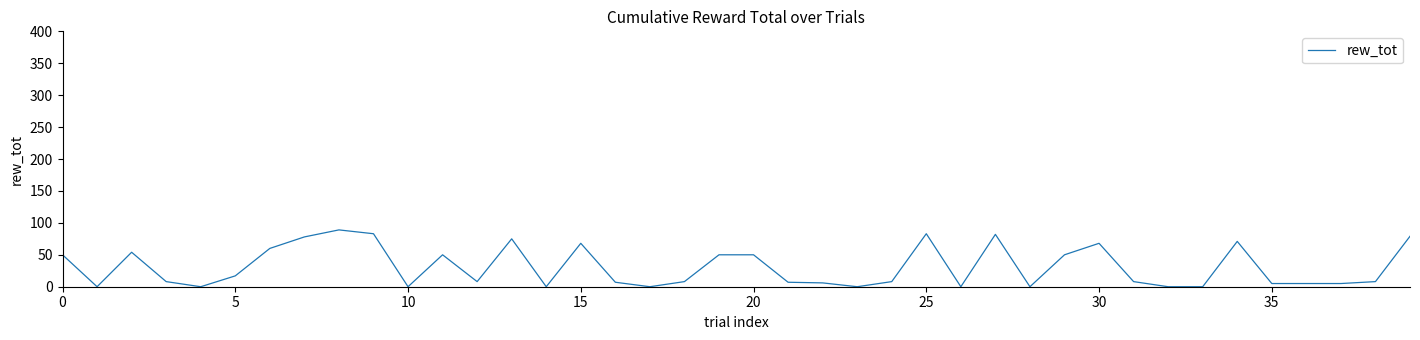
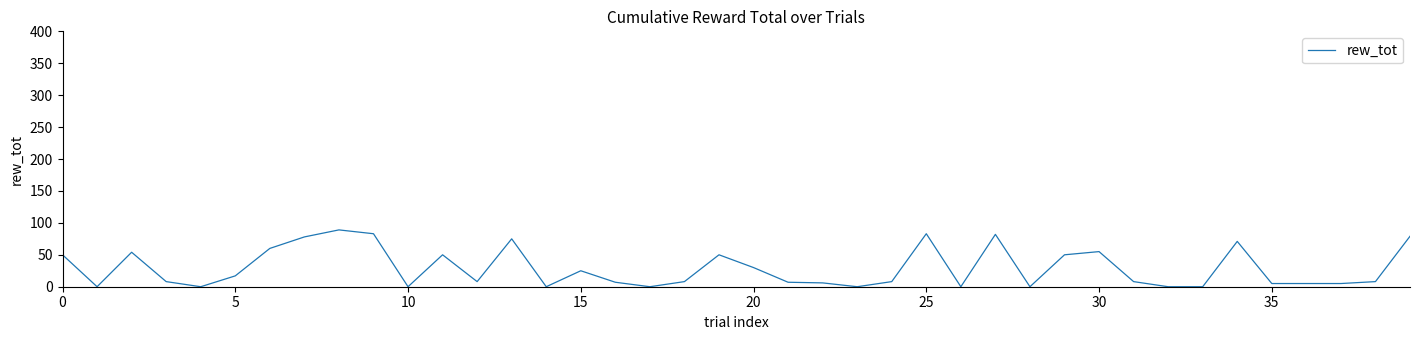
15: 70 -> 30
20: 50 -> 30
30: 70 -> 60
